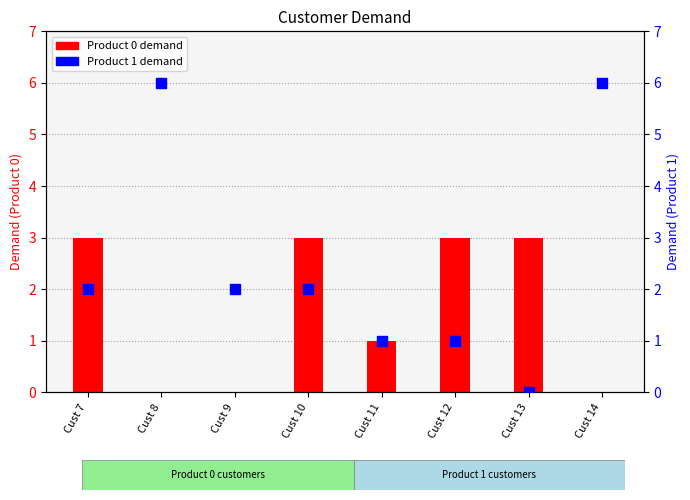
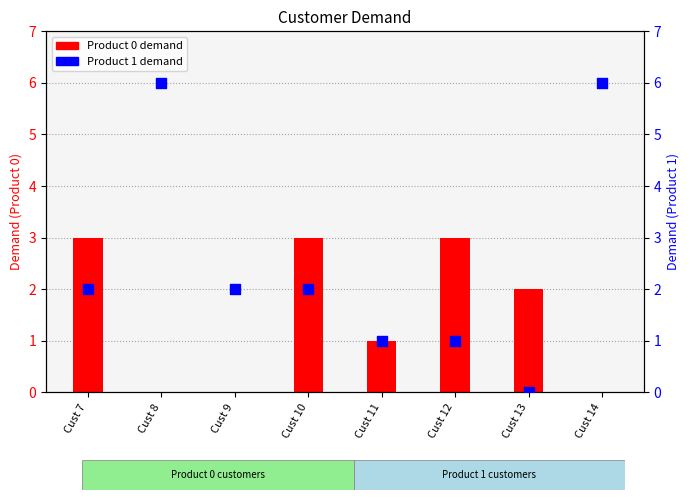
Product 0 demand, Cust 13: 3 -> 2
